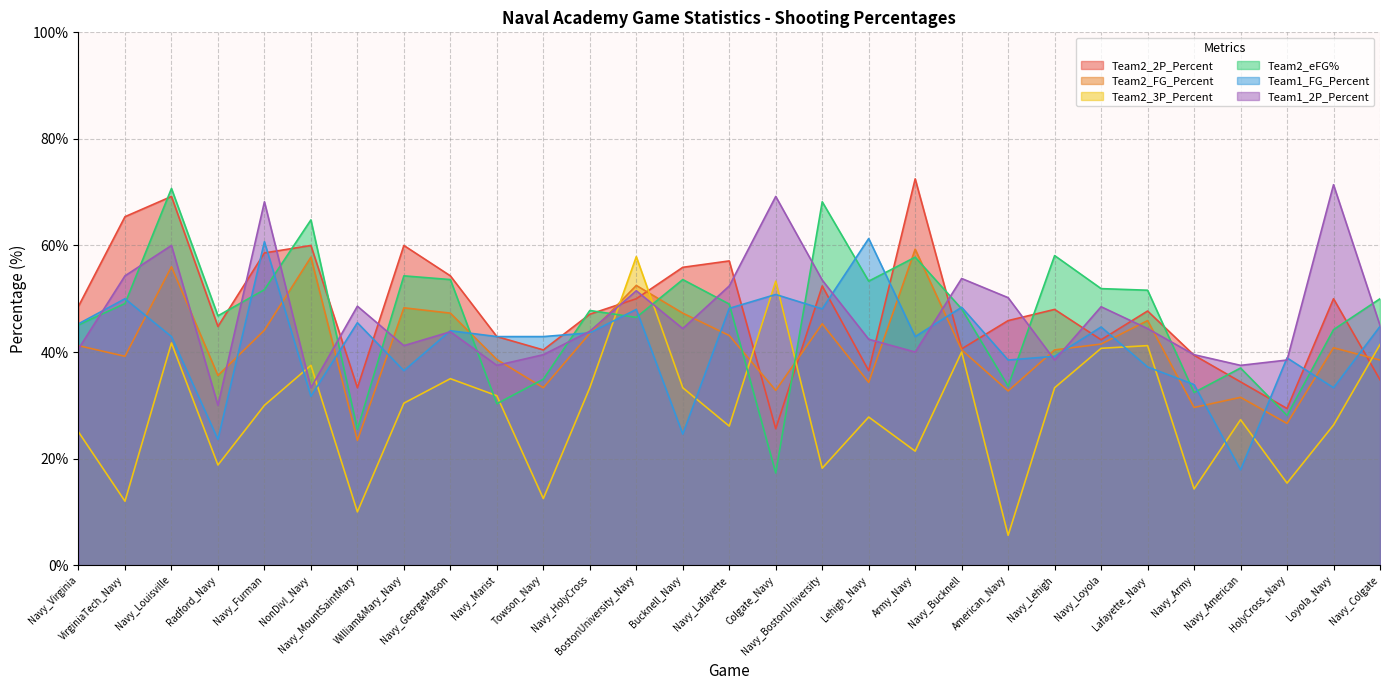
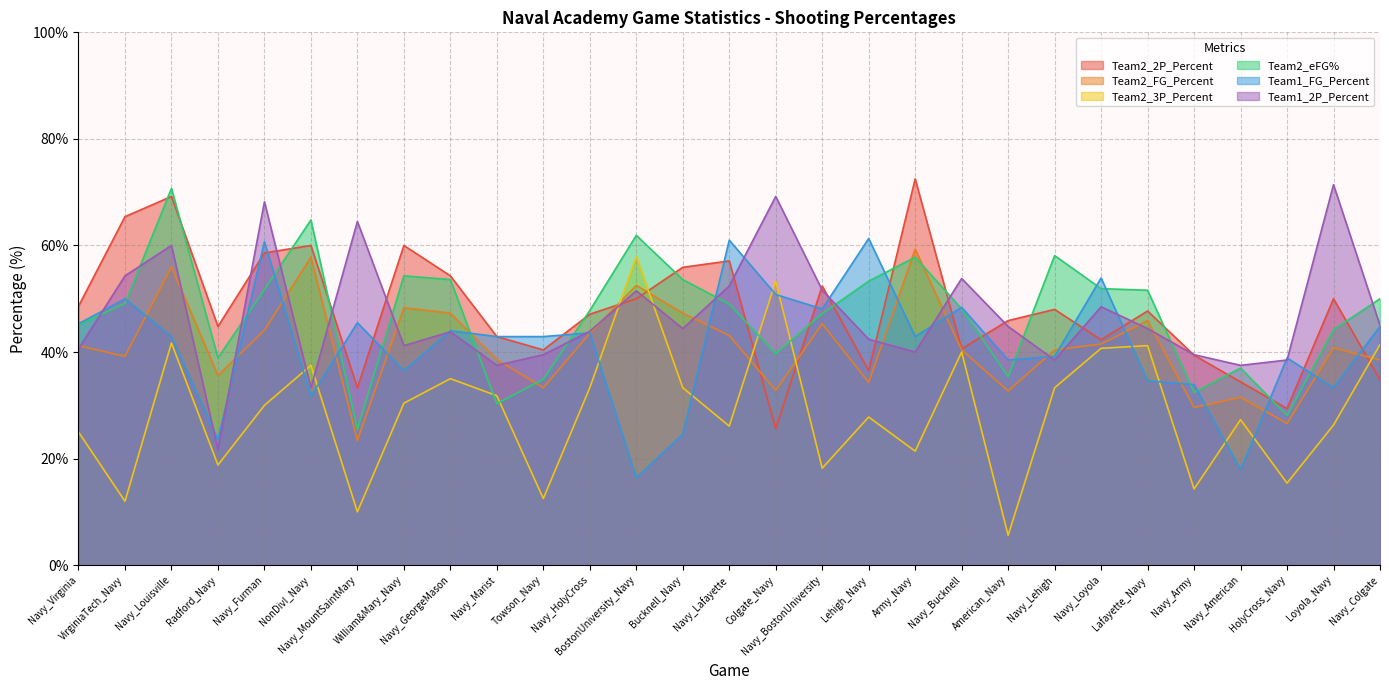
Team2_eFG%, Radford_Navy: 47% -> 39%
Team1_2P_Percent, Radford_Navy: 30% -> 22%
Team1_2P_Percent, Navy_MountSaintMary: 49% -> 65%
Team2_eFG%, BostonUniversity_Navy: 47% -> 62%
Team1_FG_Percent, BostonUniversity_Navy: 48% -> 16%
Team1_FG_Percent, Navy_Lafayette: 48% -> 61%
Team2_eFG%, Colgate_Navy: 17% -> 40%
Team2_eFG%, Navy_BostonUniversity: 68% -> 47%
Team1_2P_Percent, Navy_BostonUniversity: 54% -> 52%
Team2_eFG%, American_Navy: 34% -> 35%
Team1_2P_Percent, American_Navy: 50% -> 45%
Team1_FG_Percent, Navy_Loyola: 45% -> 54%
Team1_FG_Percent, Lafayette_Navy: 37% -> 35%
